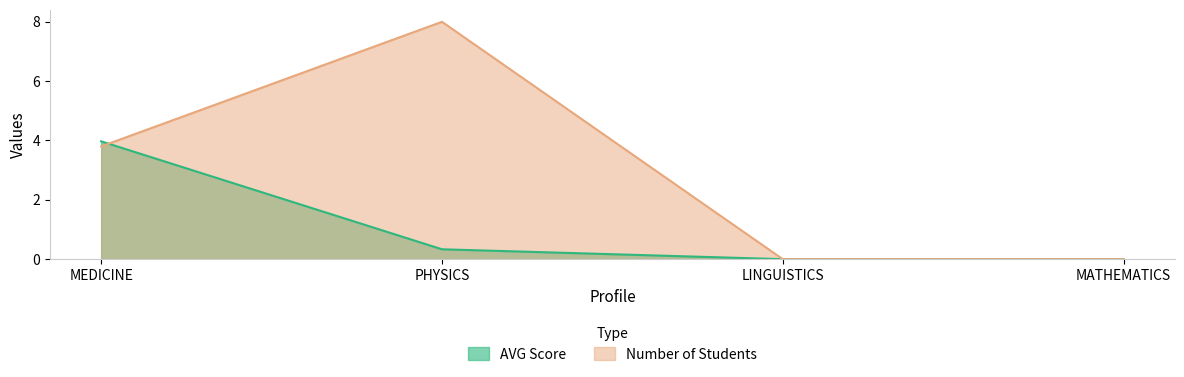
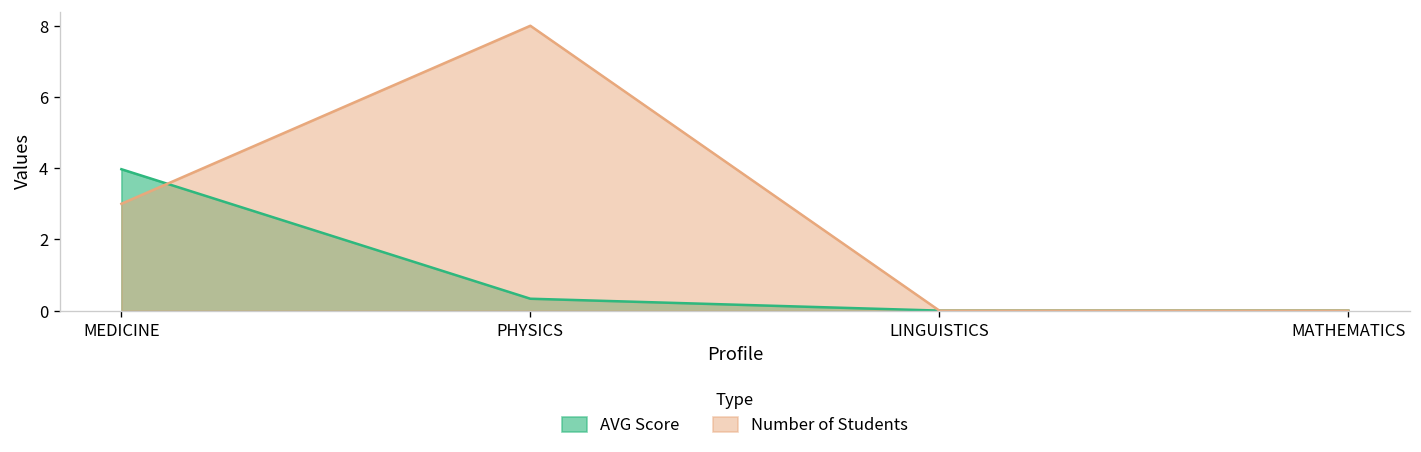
Number of Students, MEDICINE: 3.8 -> 3.0
